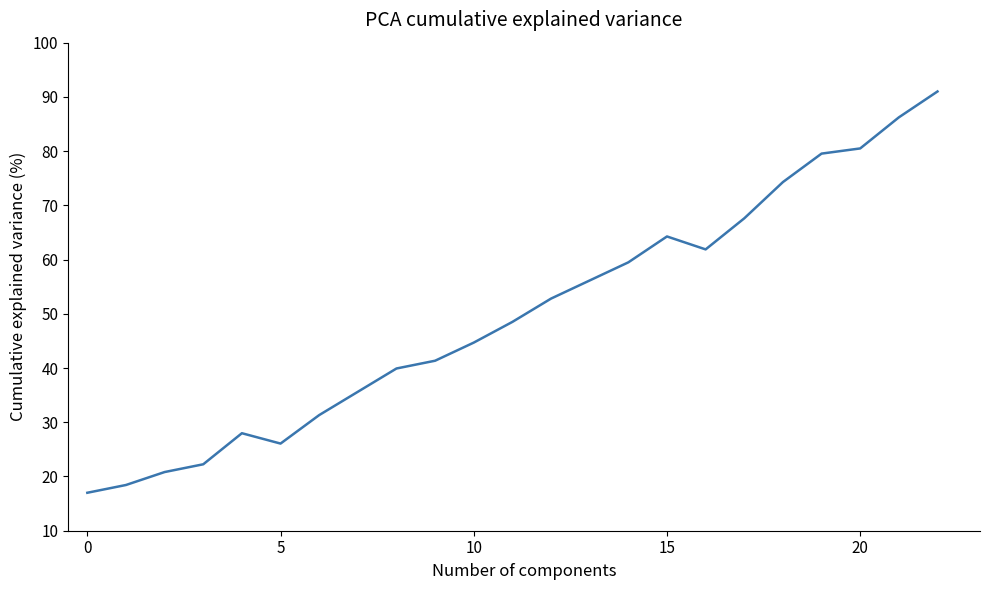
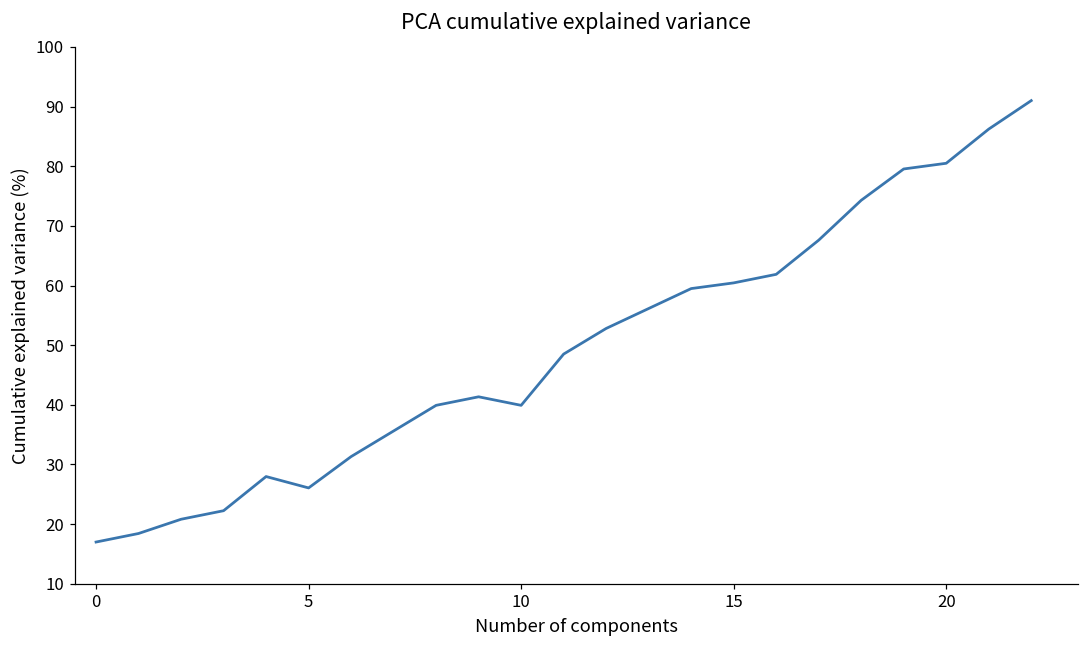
10: 45 -> 40
15: 64 -> 60
